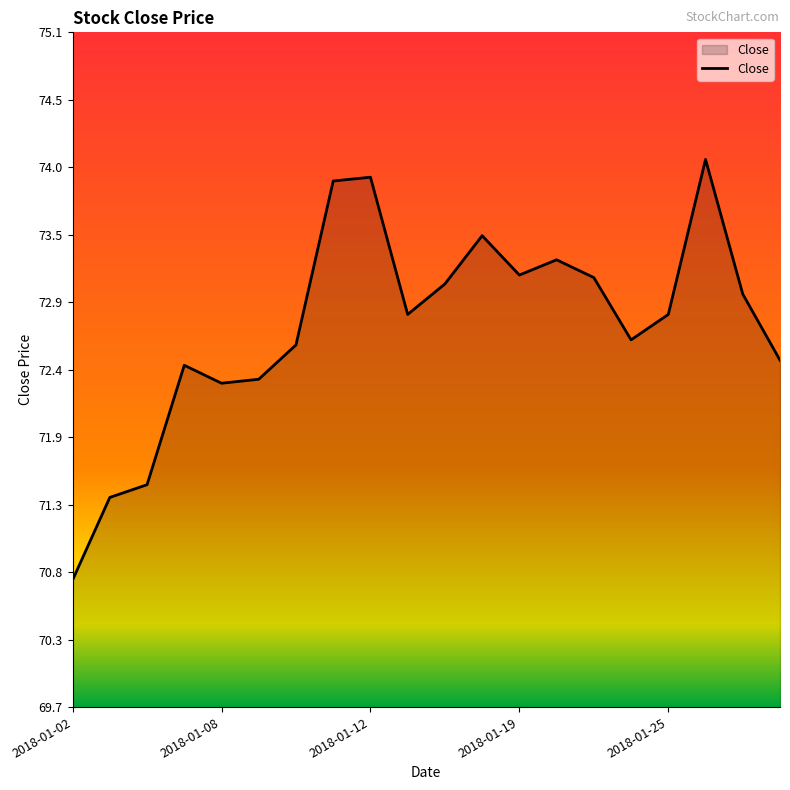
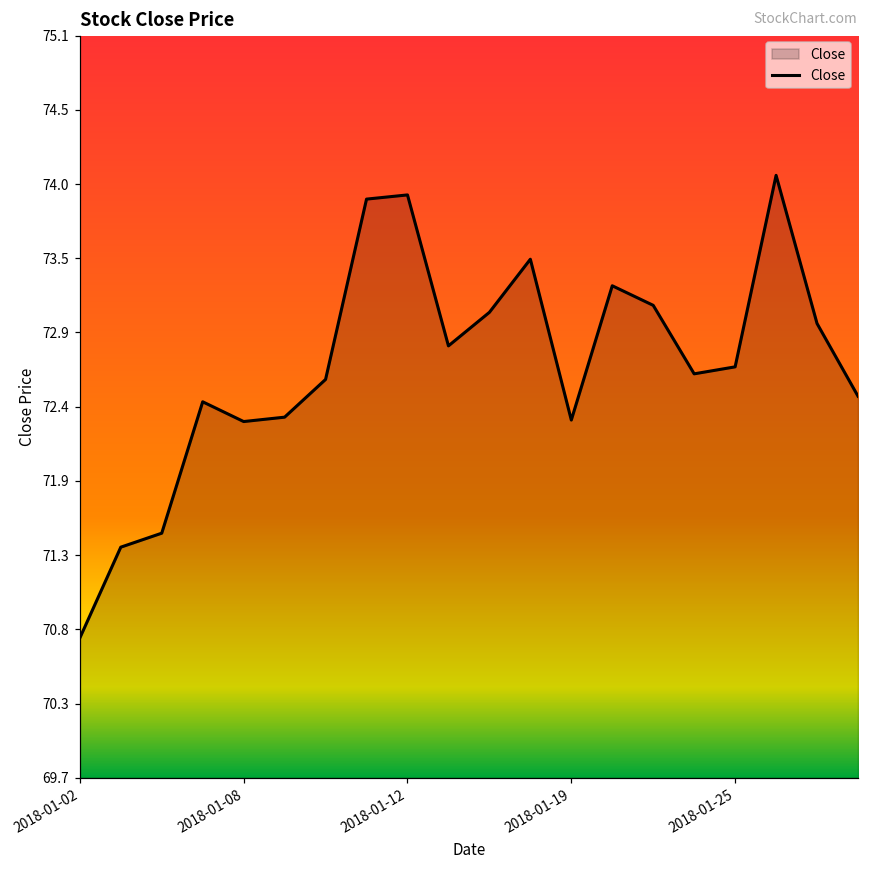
2018-01-19: 73.14 -> 72.30
2018-01-25: 72.83 -> 72.68
